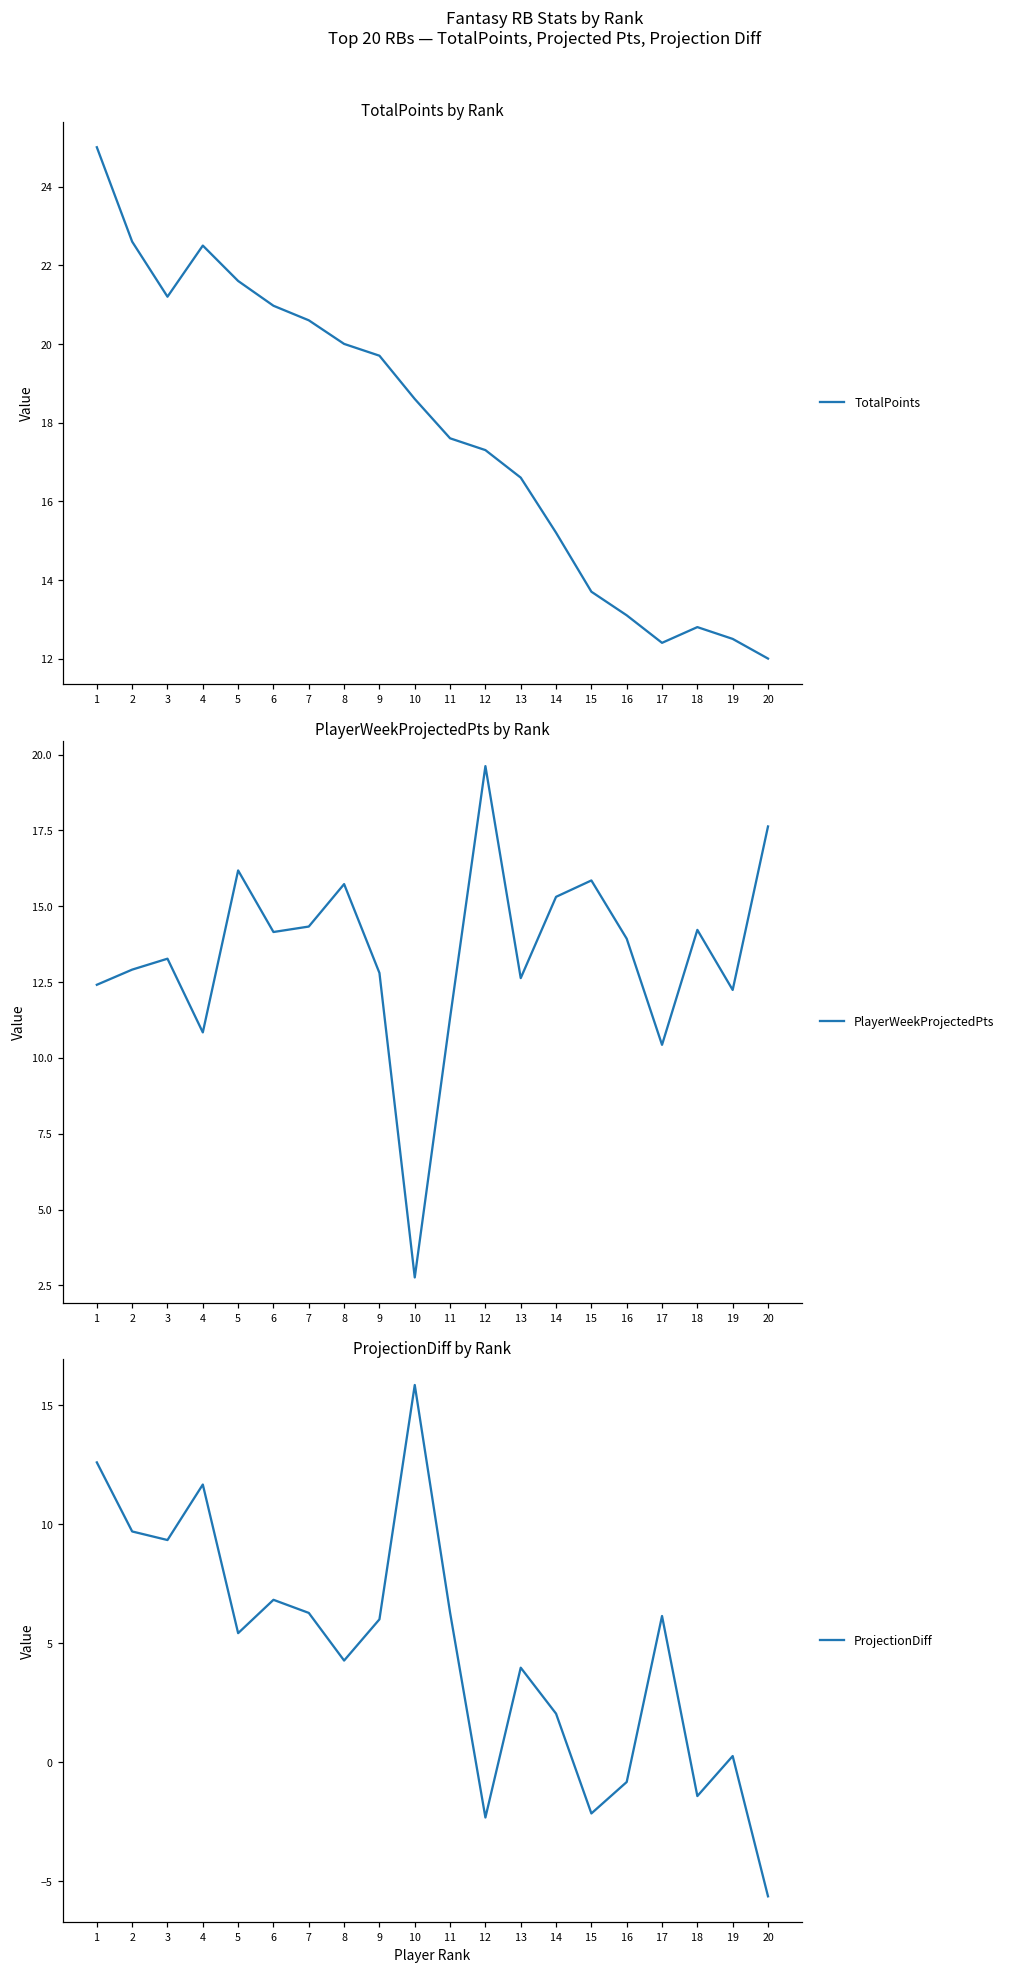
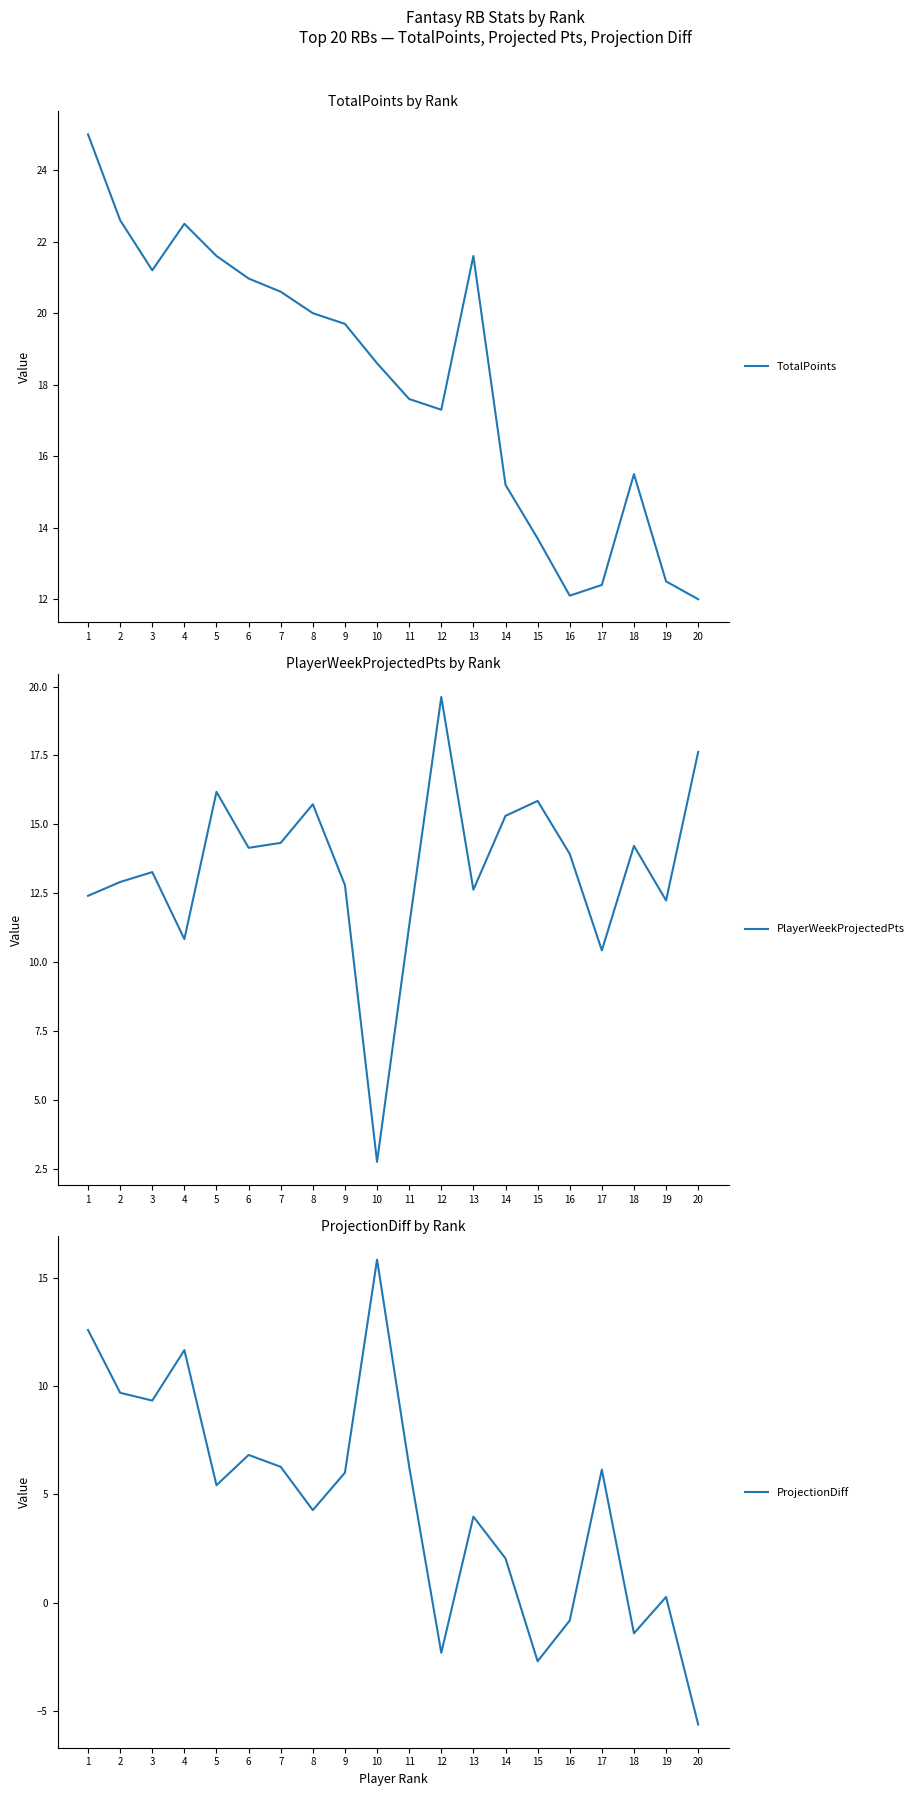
TotalPoints by Rank, 13: 16.6 -> 21.6
TotalPoints by Rank, 16: 13.1 -> 12.1
TotalPoints by Rank, 18: 12.8 -> 15.5
ProjectionDiff by Rank, 15: -2.2 -> -2.7
